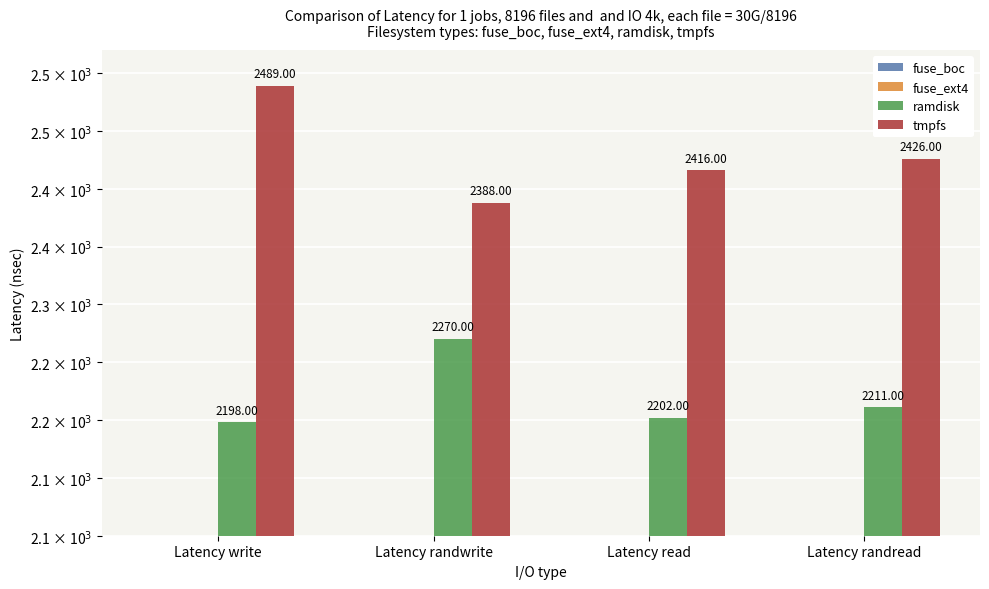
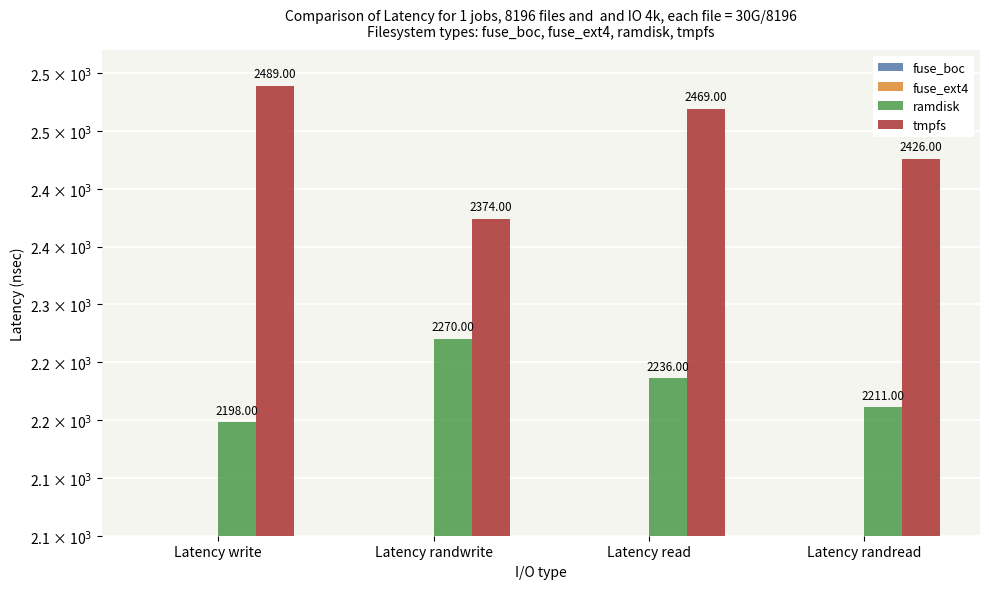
tmpfs, Latency randwrite: 2388.00 -> 2374.00
ramdisk, Latency read: 2202.00 -> 2236.00
tmpfs, Latency read: 2416.00 -> 2469.00
